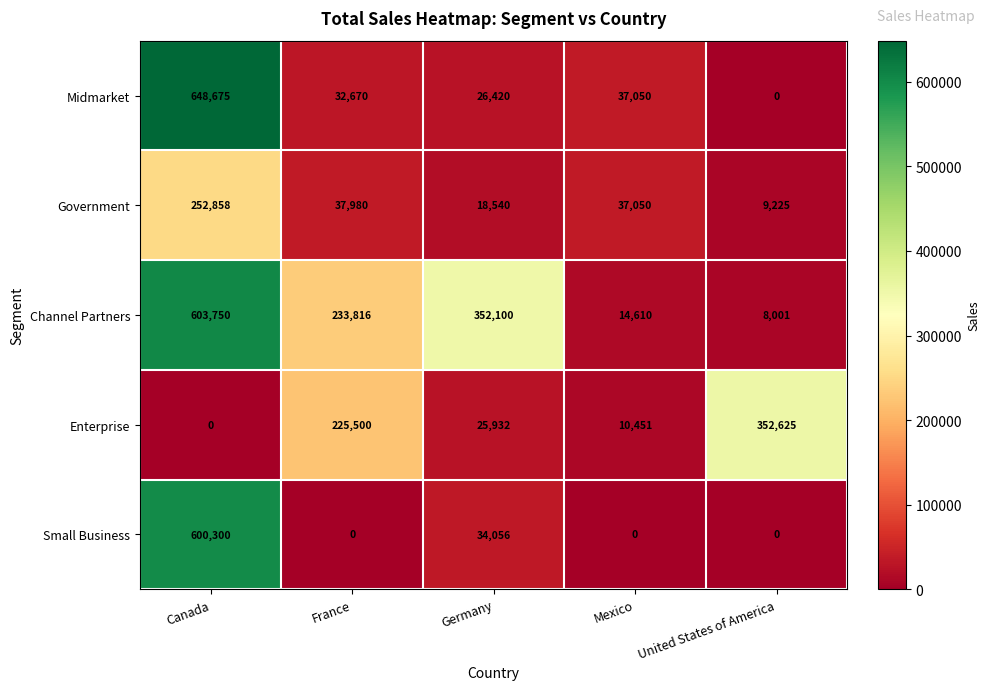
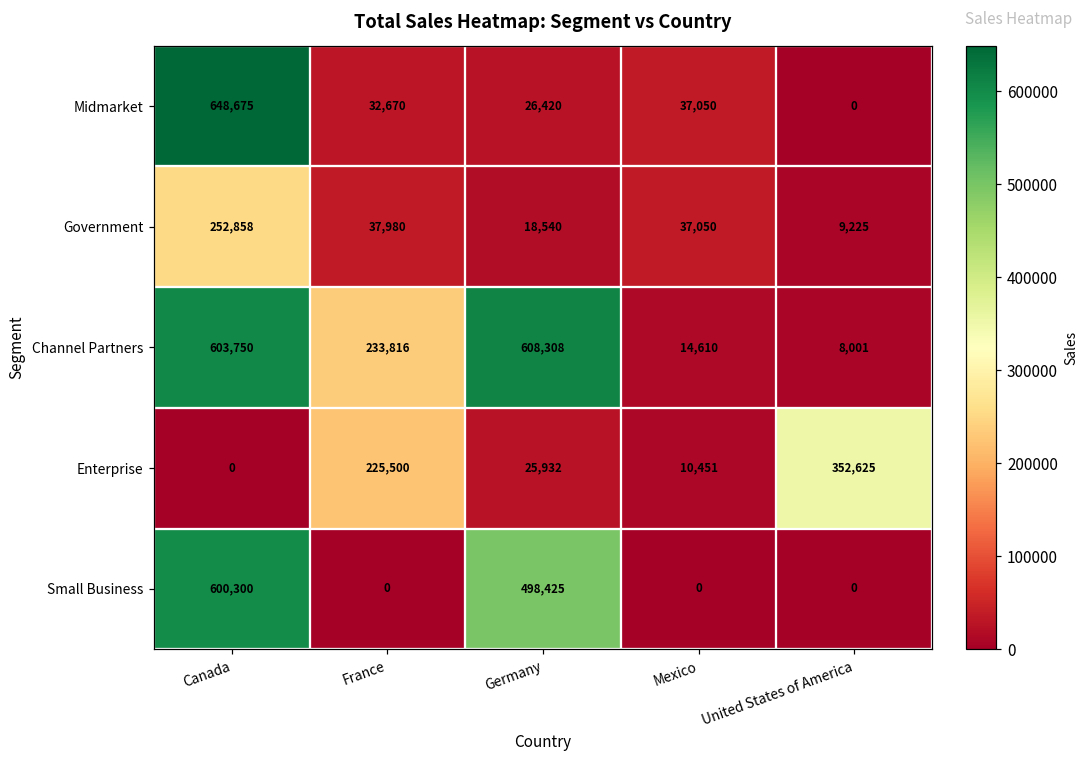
Channel Partners, Germany: 352,100 -> 608,308
Small Business, Germany: 34,056 -> 498,425
